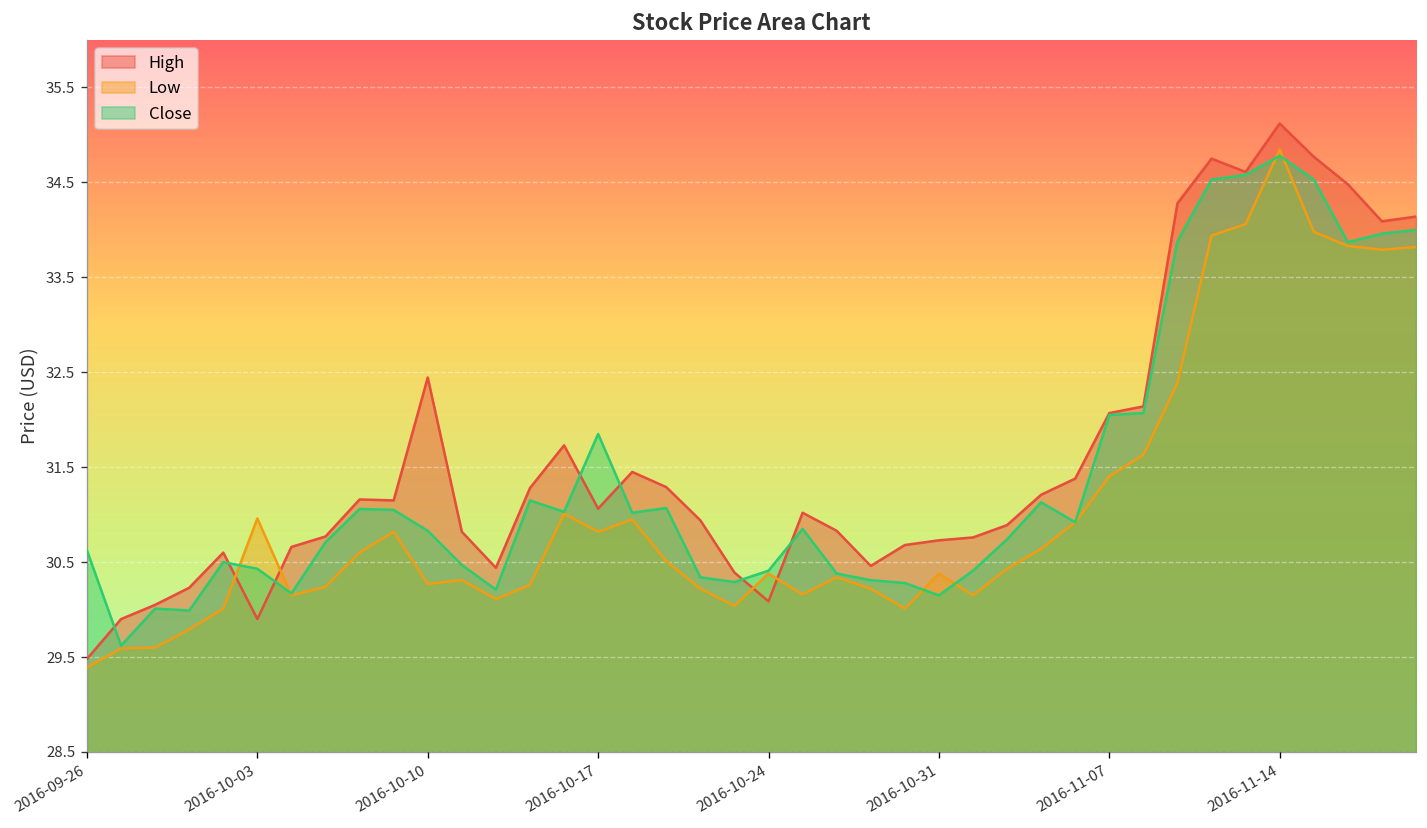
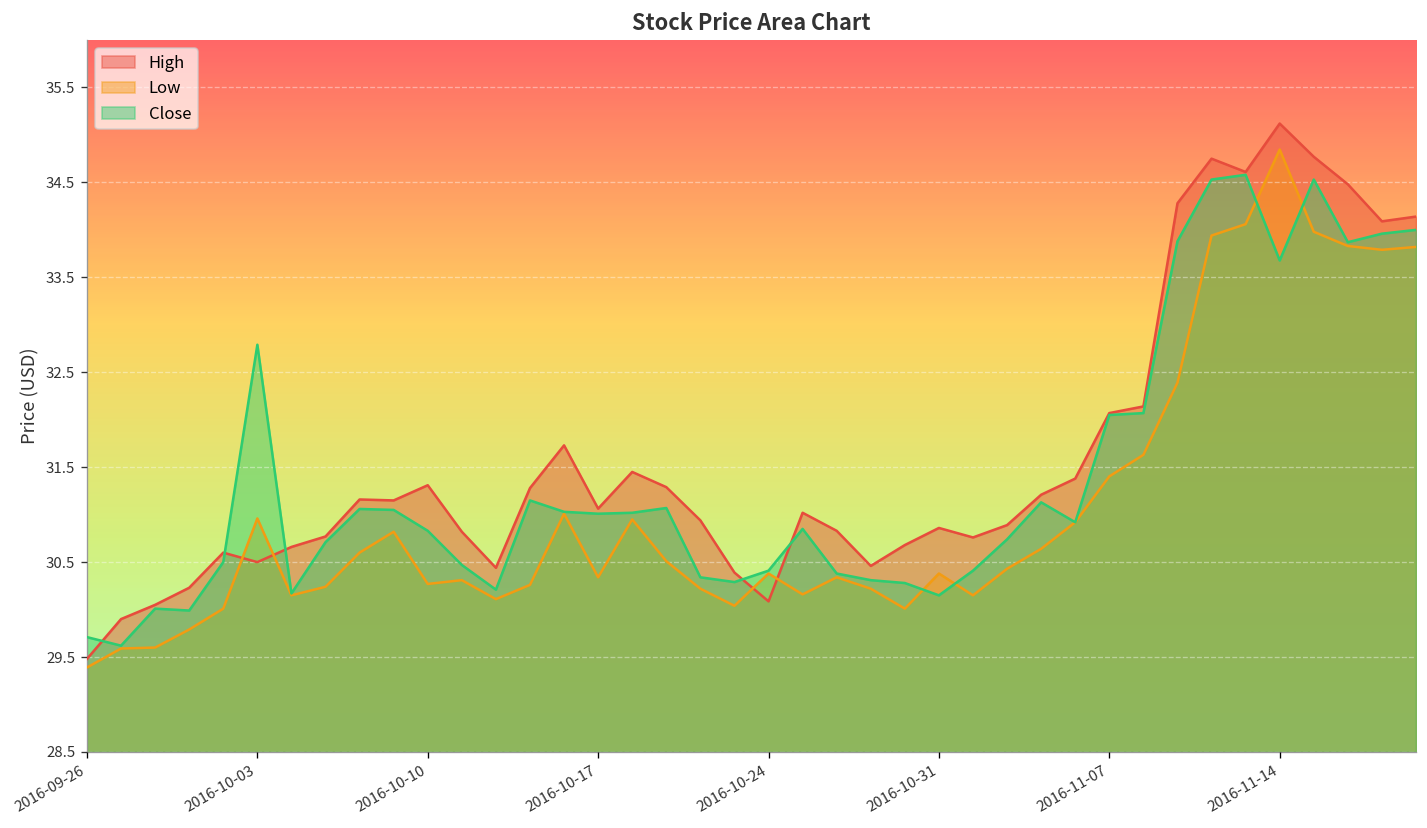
Close, 2016-09-26: 30.6 -> 29.7
High, 2016-10-03: 29.9 -> 30.5
Close, 2016-10-03: 30.4 -> 32.8
High, 2016-10-10: 32.4 -> 31.3
Low, 2016-10-17: 30.8 -> 30.3
Close, 2016-10-17: 31.9 -> 31.0
High, 2016-10-31: 30.7 -> 30.9
Close, 2016-11-14: 34.8 -> 33.7
